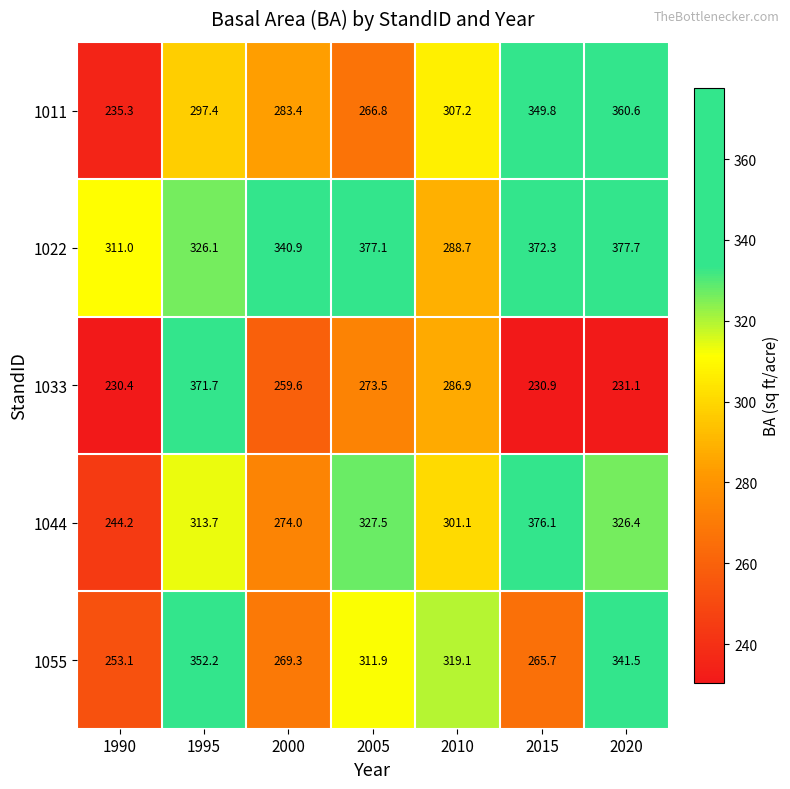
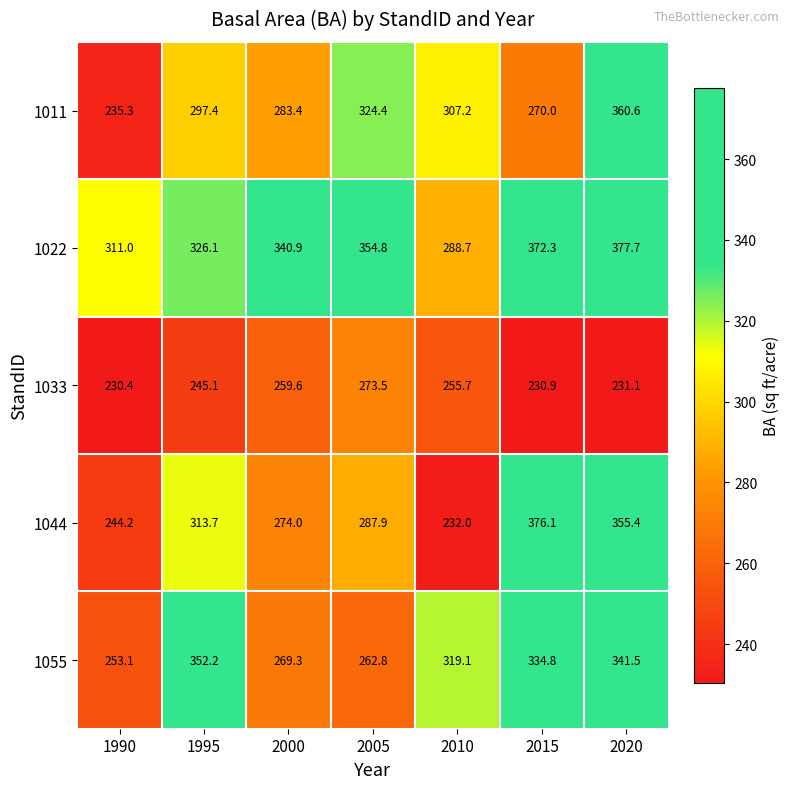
1011, 2005: 266.8 -> 324.4
1011, 2015: 349.8 -> 270.0
1022, 2005: 377.1 -> 354.8
1033, 1995: 371.7 -> 245.1
1033, 2010: 286.9 -> 255.7
1044, 2005: 327.5 -> 287.9
1044, 2010: 301.1 -> 232.0
1044, 2020: 326.4 -> 355.4
1055, 2005: 311.9 -> 262.8
1055, 2015: 265.7 -> 334.8
